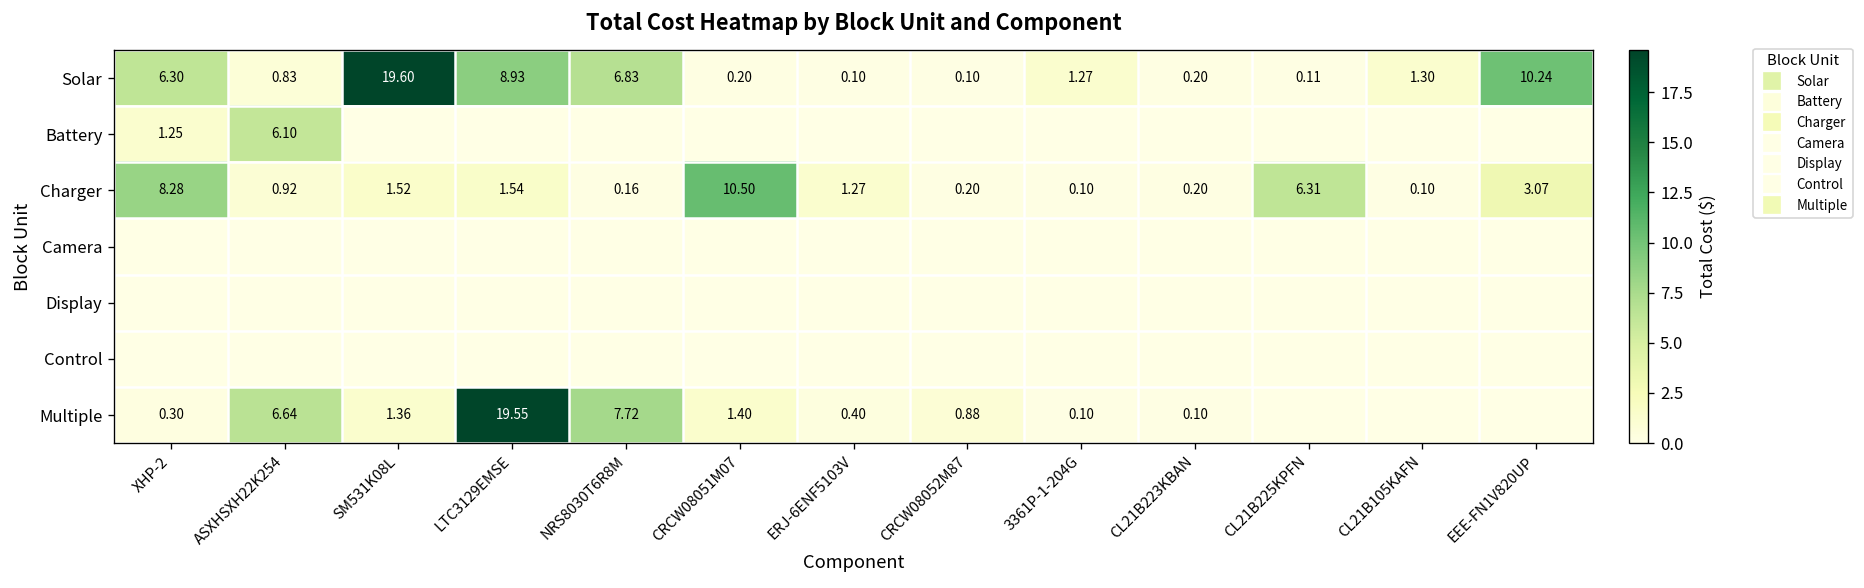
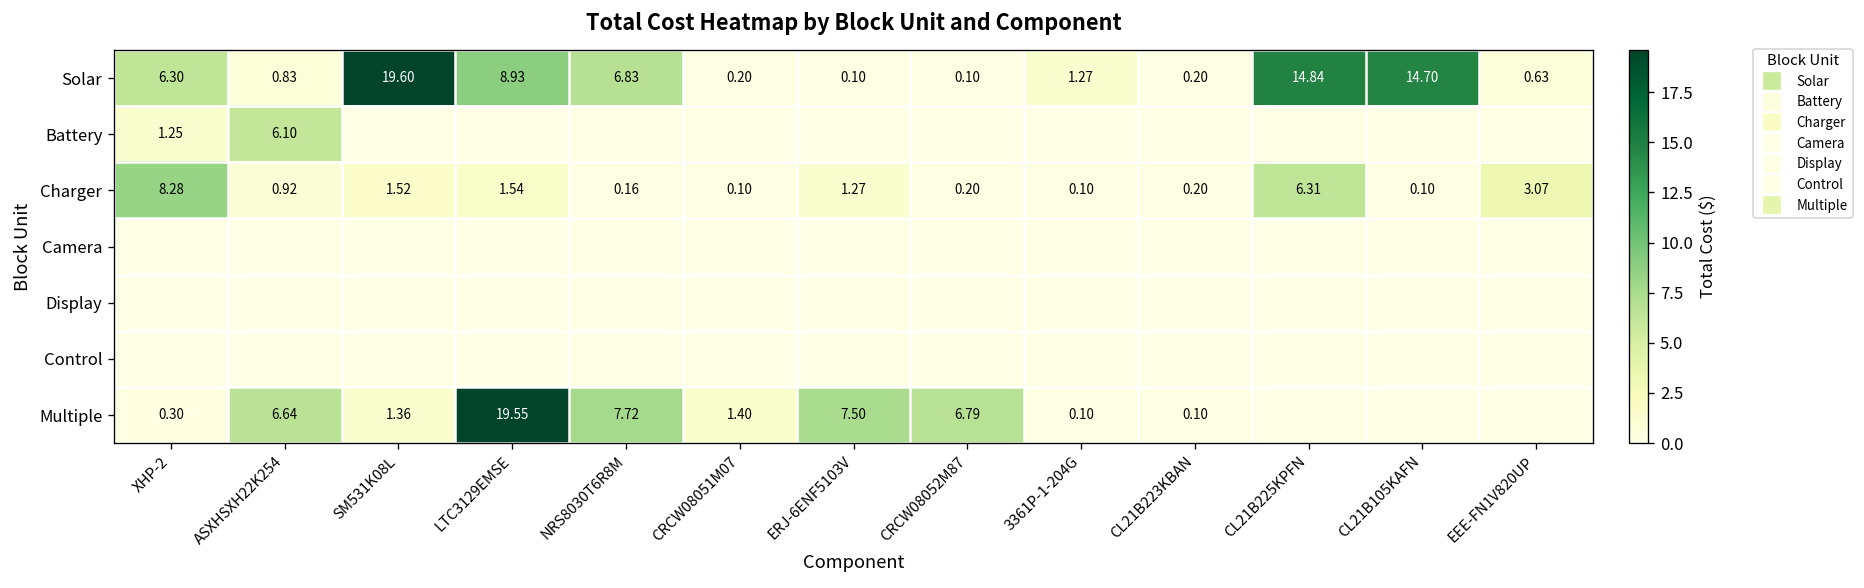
Solar, CL21B225KPFN: 0.11 -> 14.84
Solar, CL21B105KAFN: 1.30 -> 14.70
Solar, EEE-FN1V820UP: 10.24 -> 0.63
Charger, CRCW08051M07: 10.50 -> 0.10
Multiple, ERJ-6ENF5103V: 0.40 -> 7.50
Multiple, CRCW08052M87: 0.88 -> 6.79
